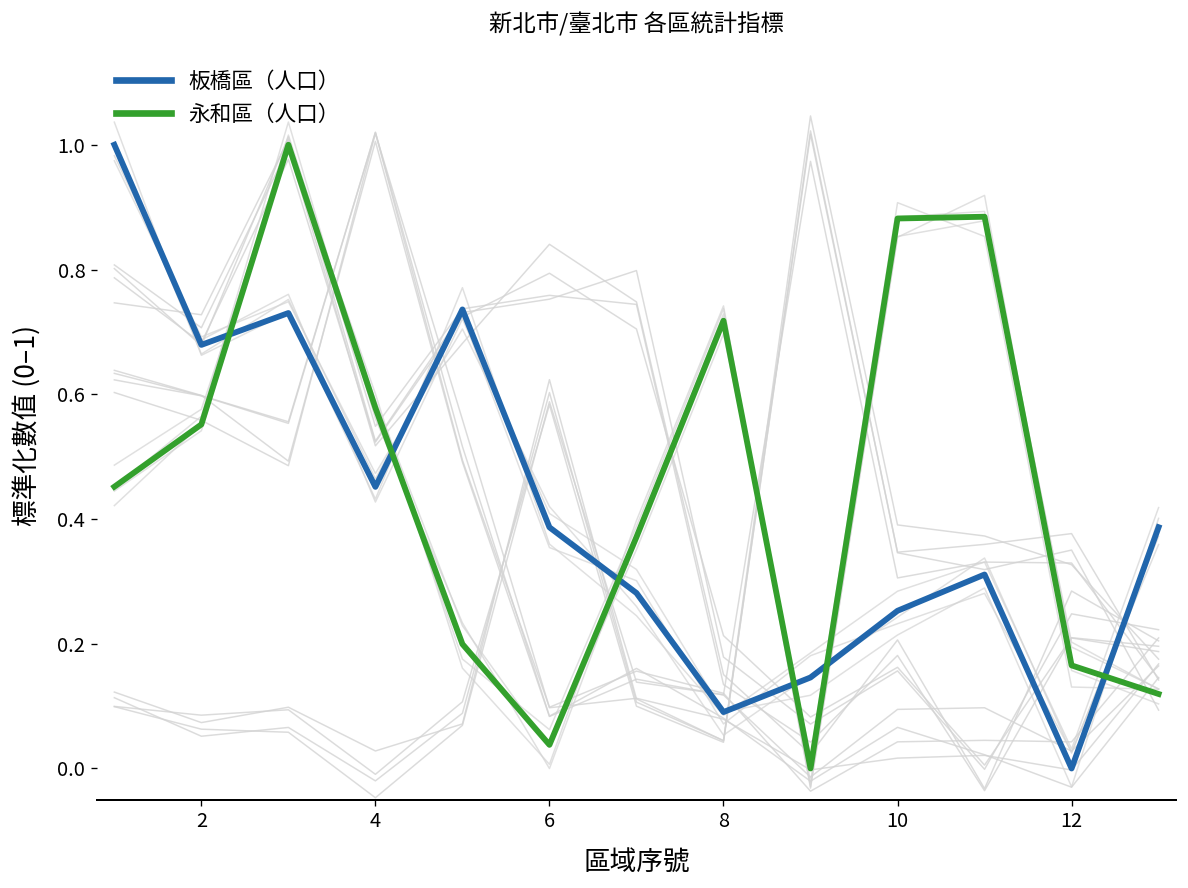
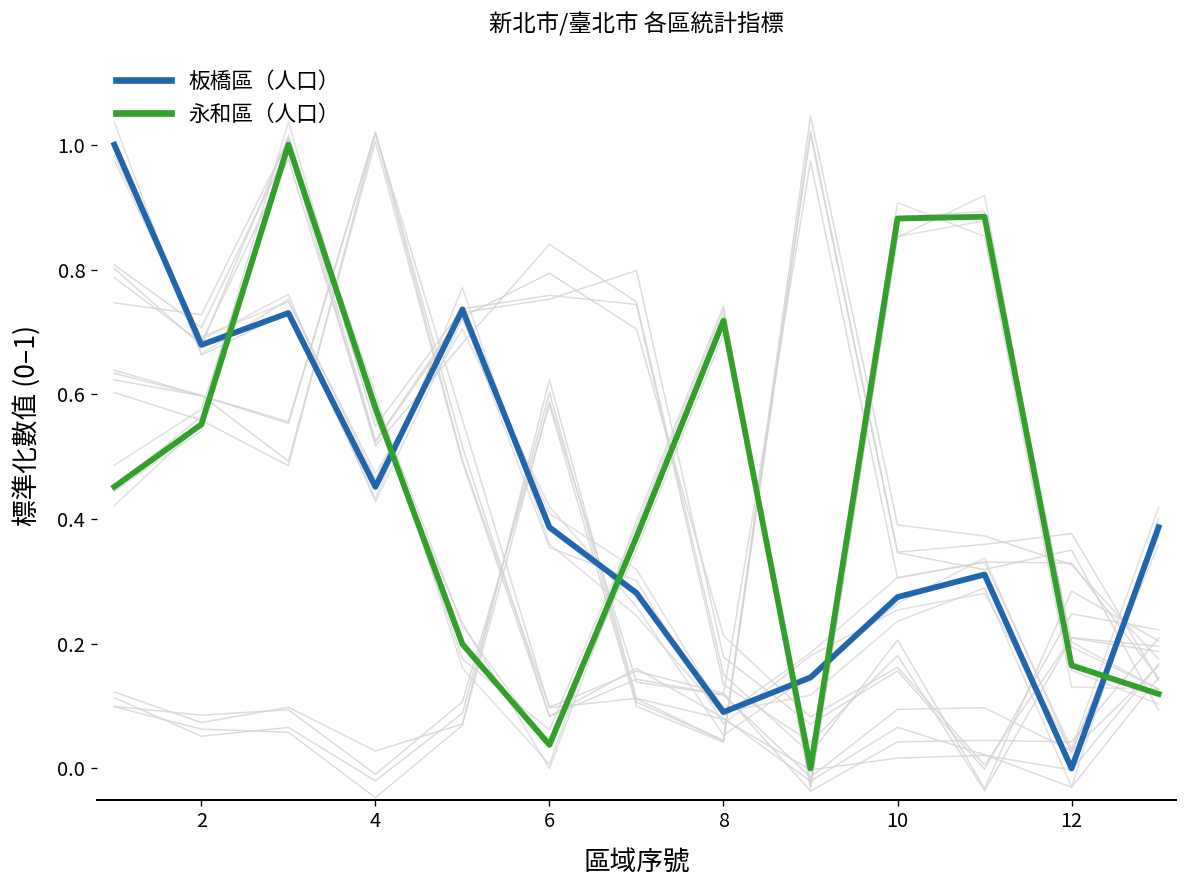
板橋區（人口）, 10: 0.25 -> 0.27
